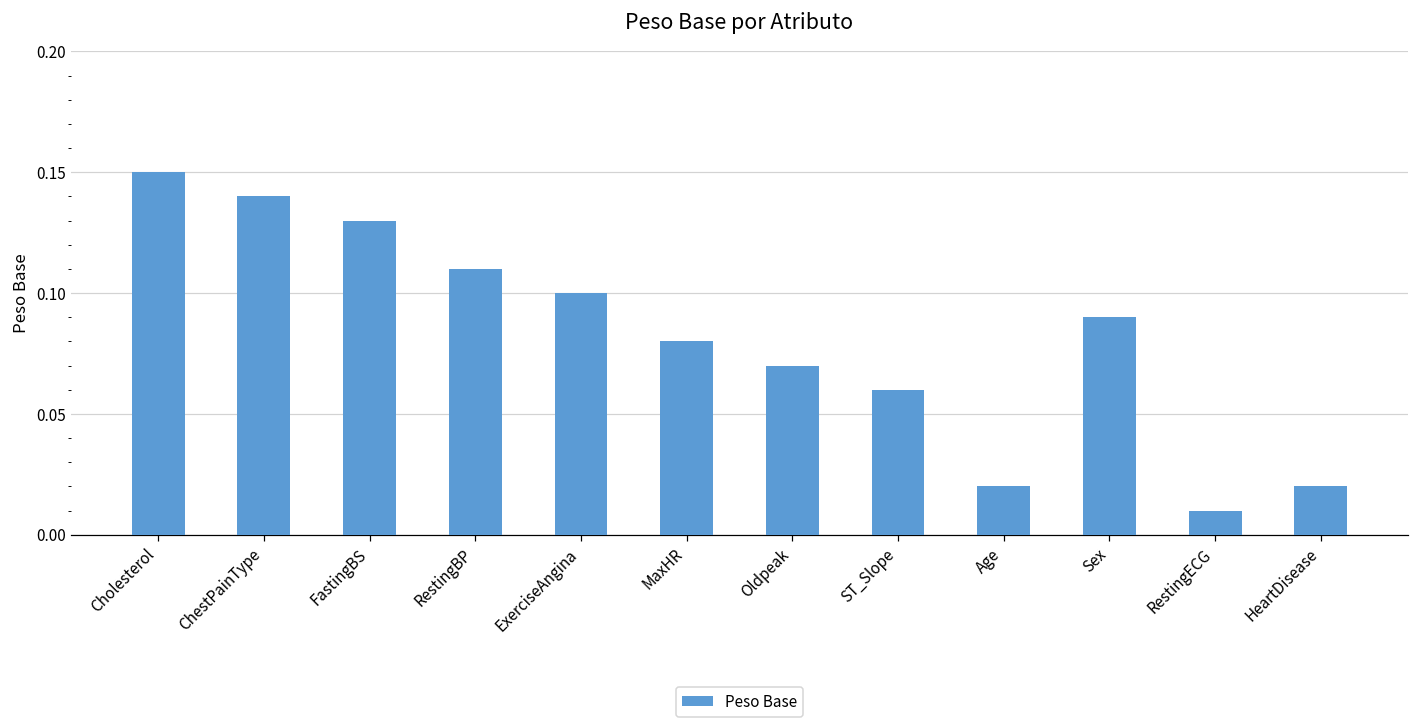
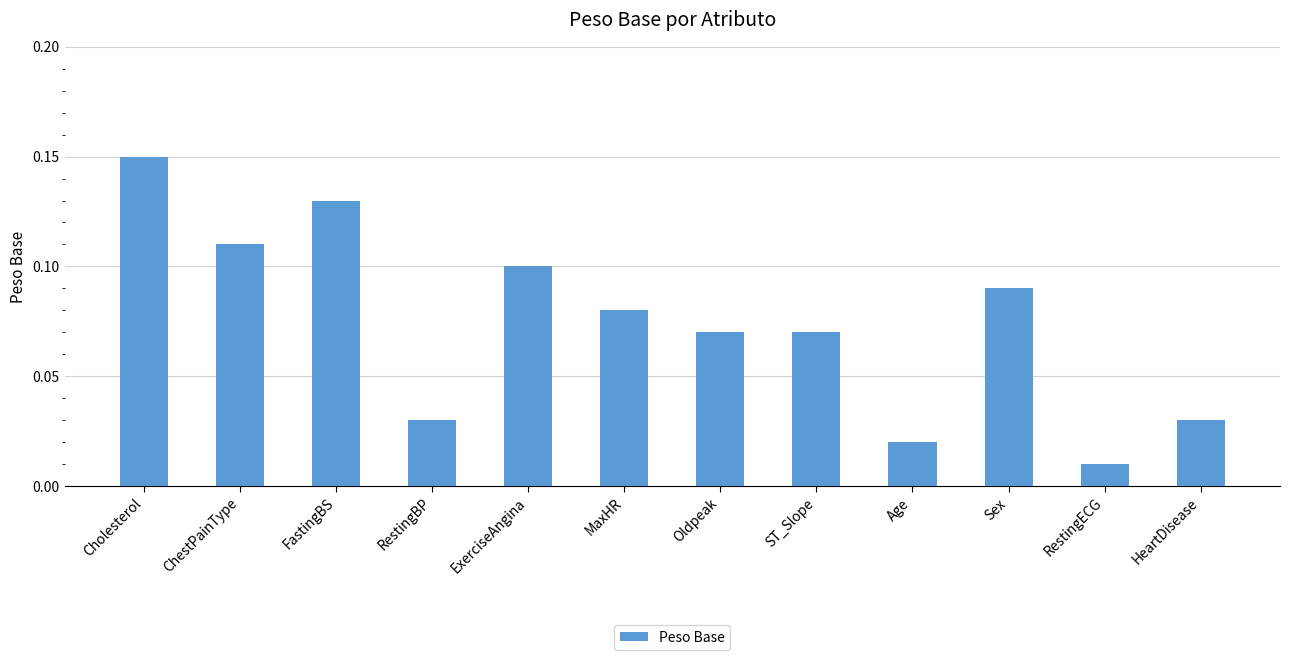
ChestPainType: 0.14 -> 0.11
RestingBP: 0.11 -> 0.03
ST_Slope: 0.06 -> 0.07
HeartDisease: 0.02 -> 0.03
